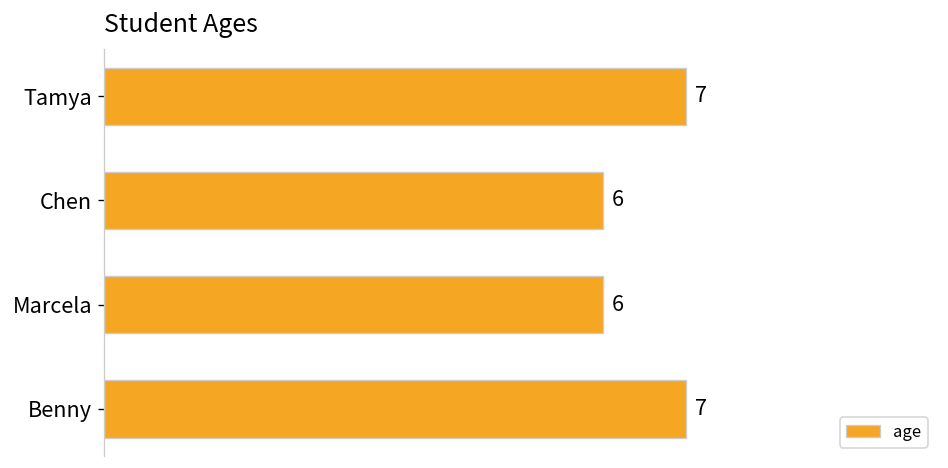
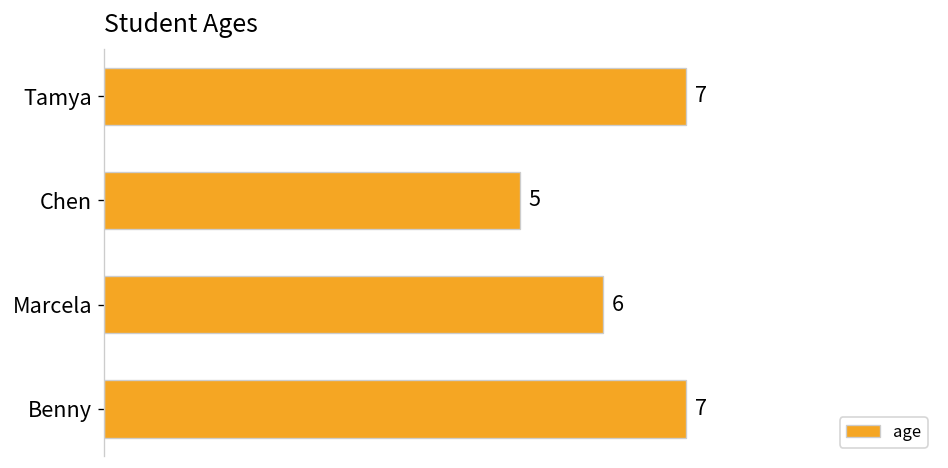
Chen: 6 -> 5
